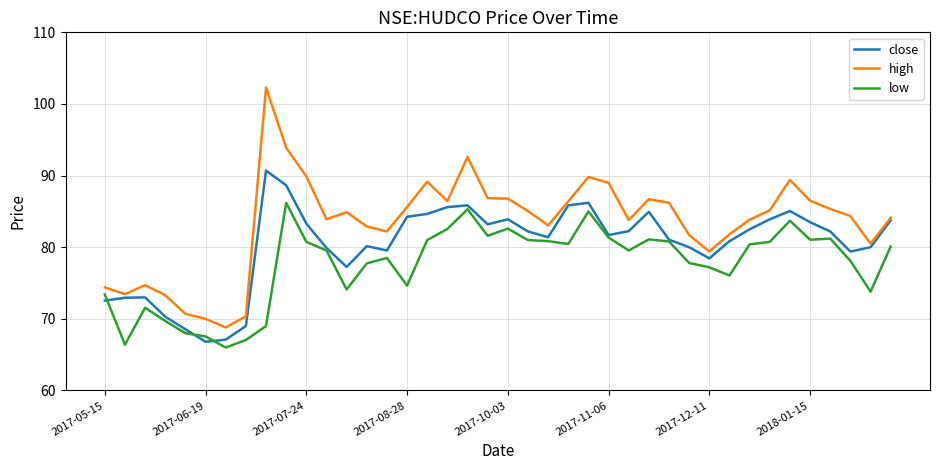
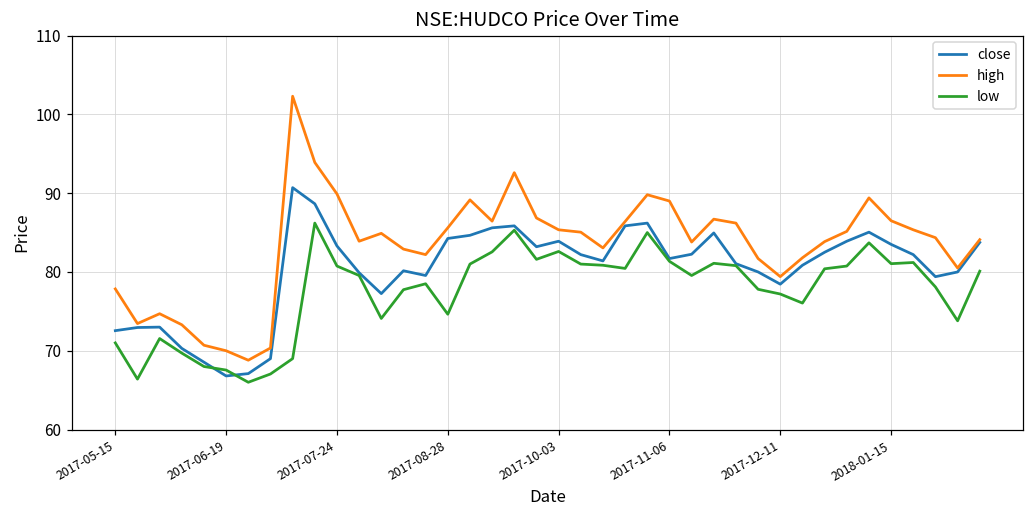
high, 2017-05-15: 74 -> 78
low, 2017-05-15: 73 -> 71
high, 2017-10-03: 87 -> 85
